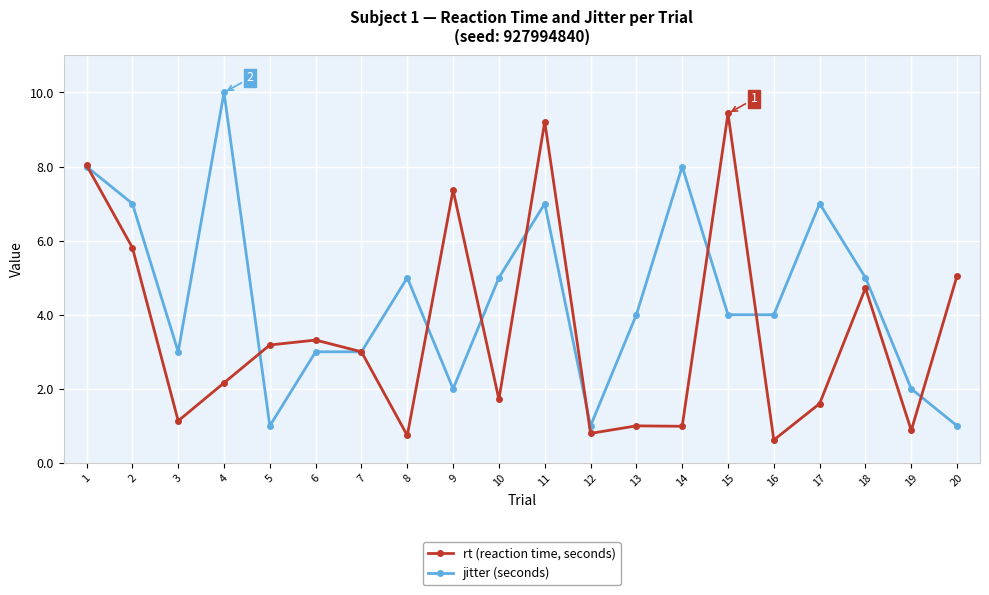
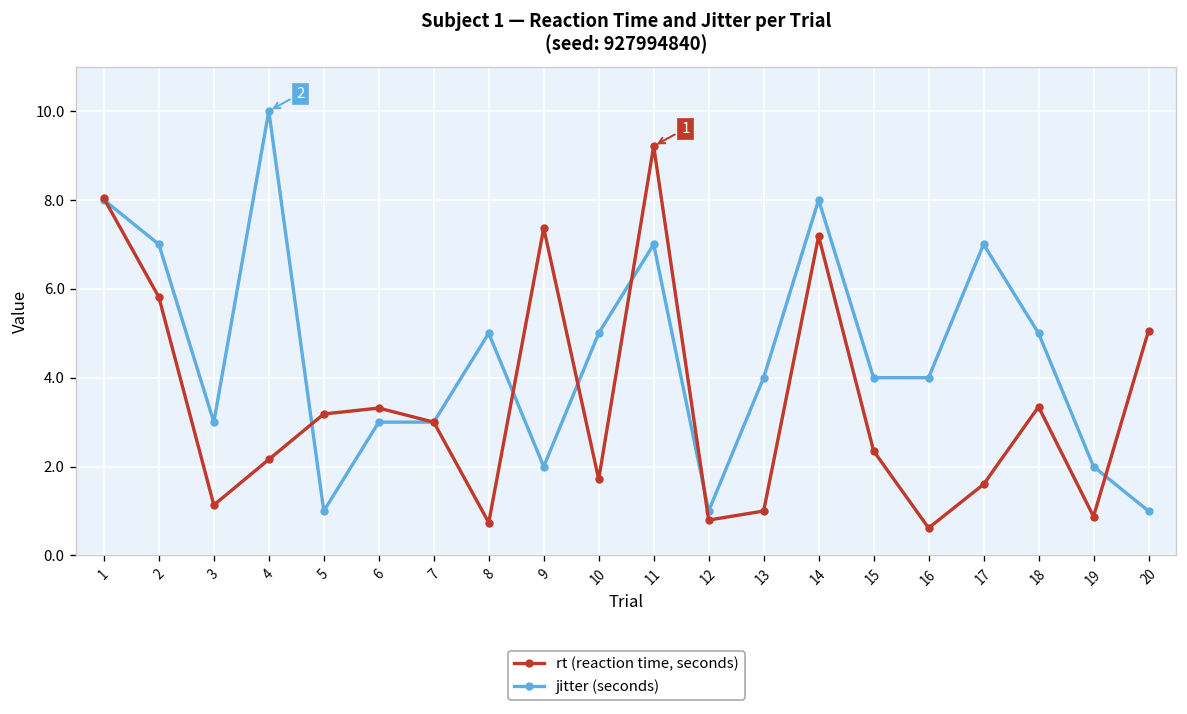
rt (reaction time, seconds), 14: 1.0 -> 7.2
rt (reaction time, seconds), 15: 9.4 -> 2.4
rt (reaction time, seconds), 18: 4.7 -> 3.3
